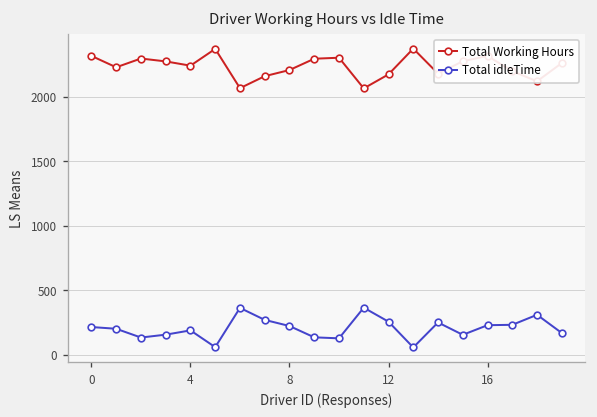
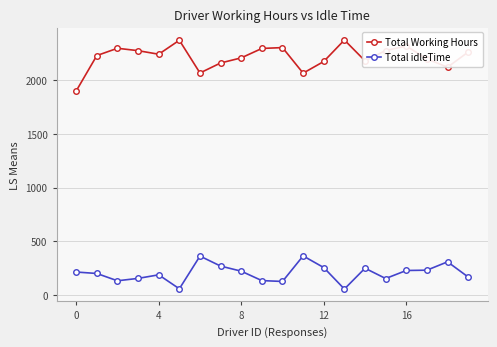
Total Working Hours, 0: 2320 -> 1900
